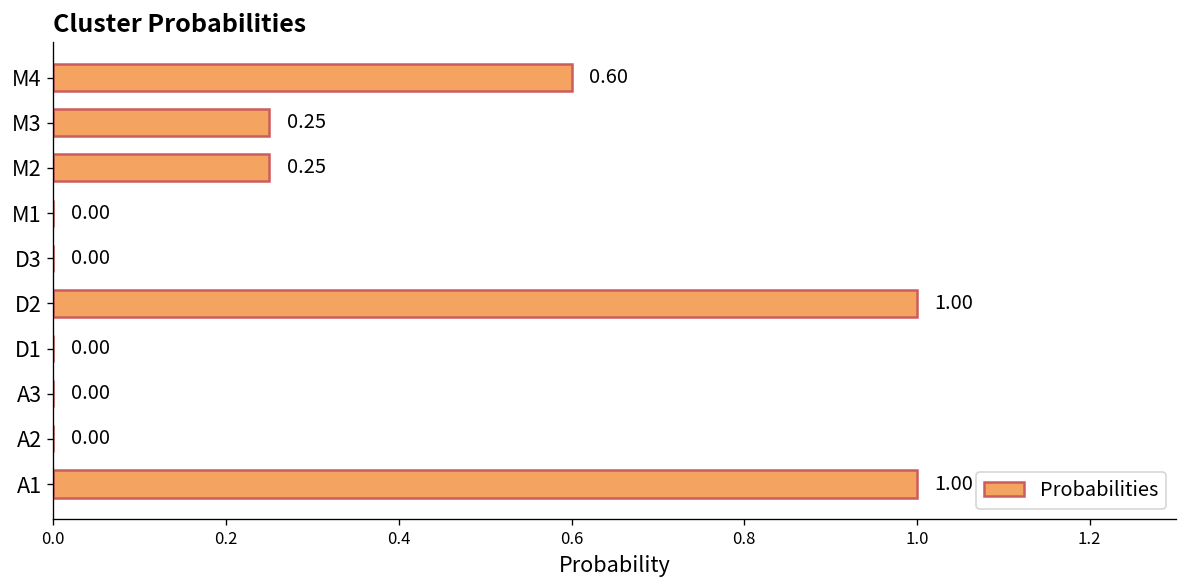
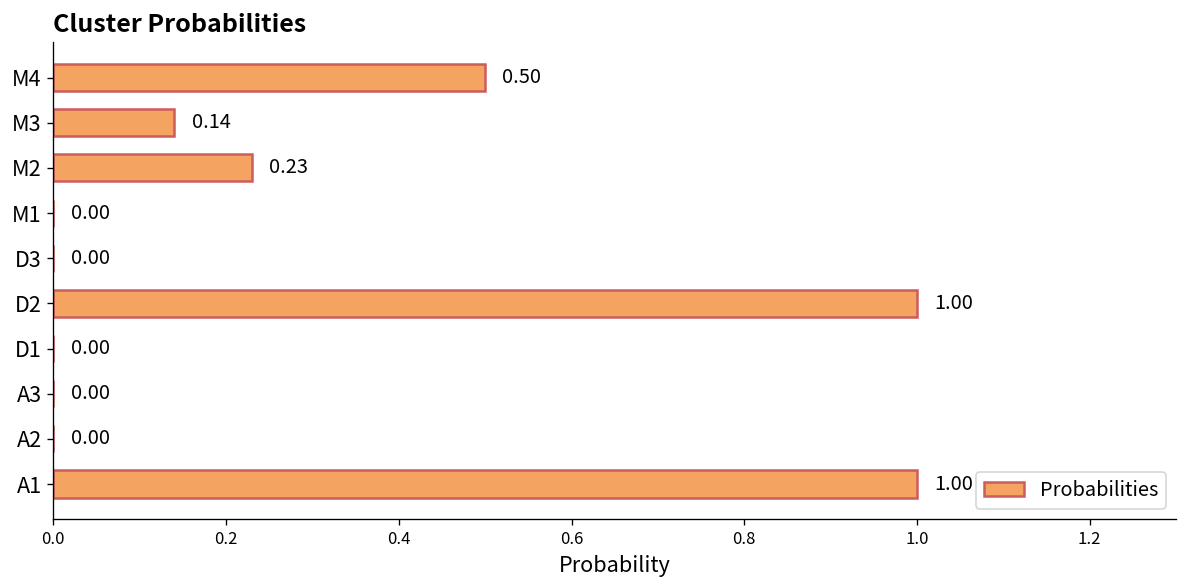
M4: 0.60 -> 0.50
M3: 0.25 -> 0.14
M2: 0.25 -> 0.23
